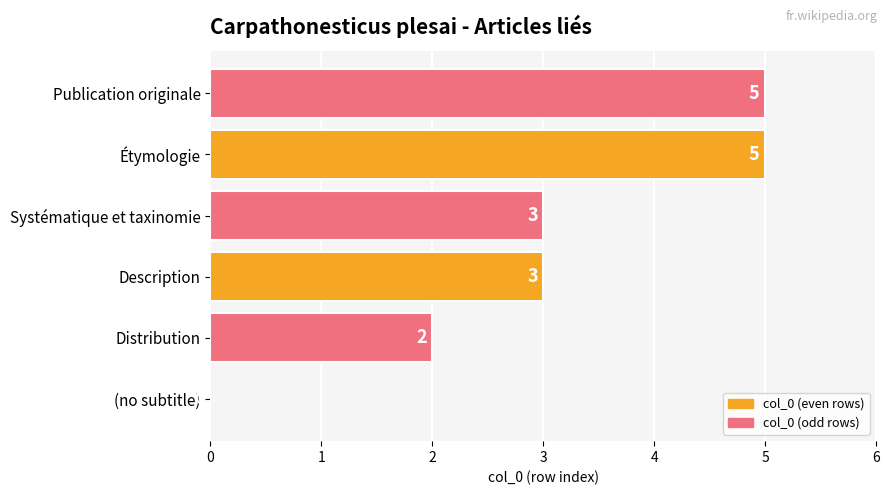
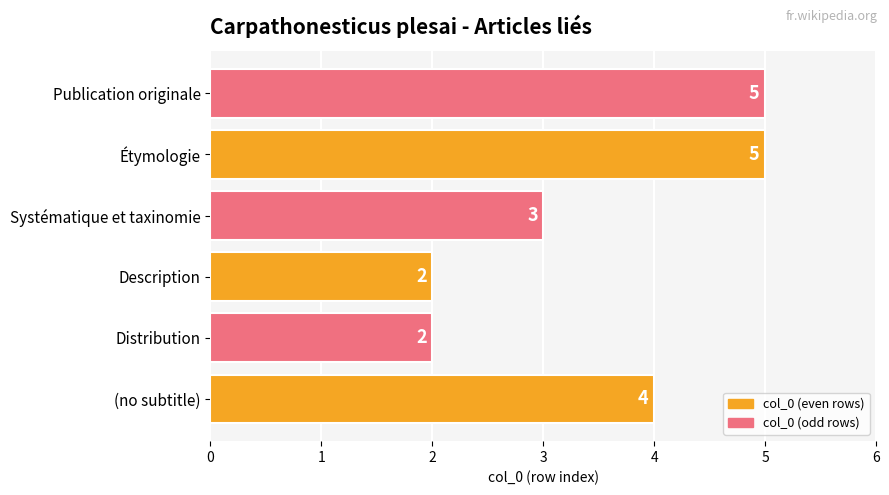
Description: 3 -> 2
(no subtitle): 0 -> 4
